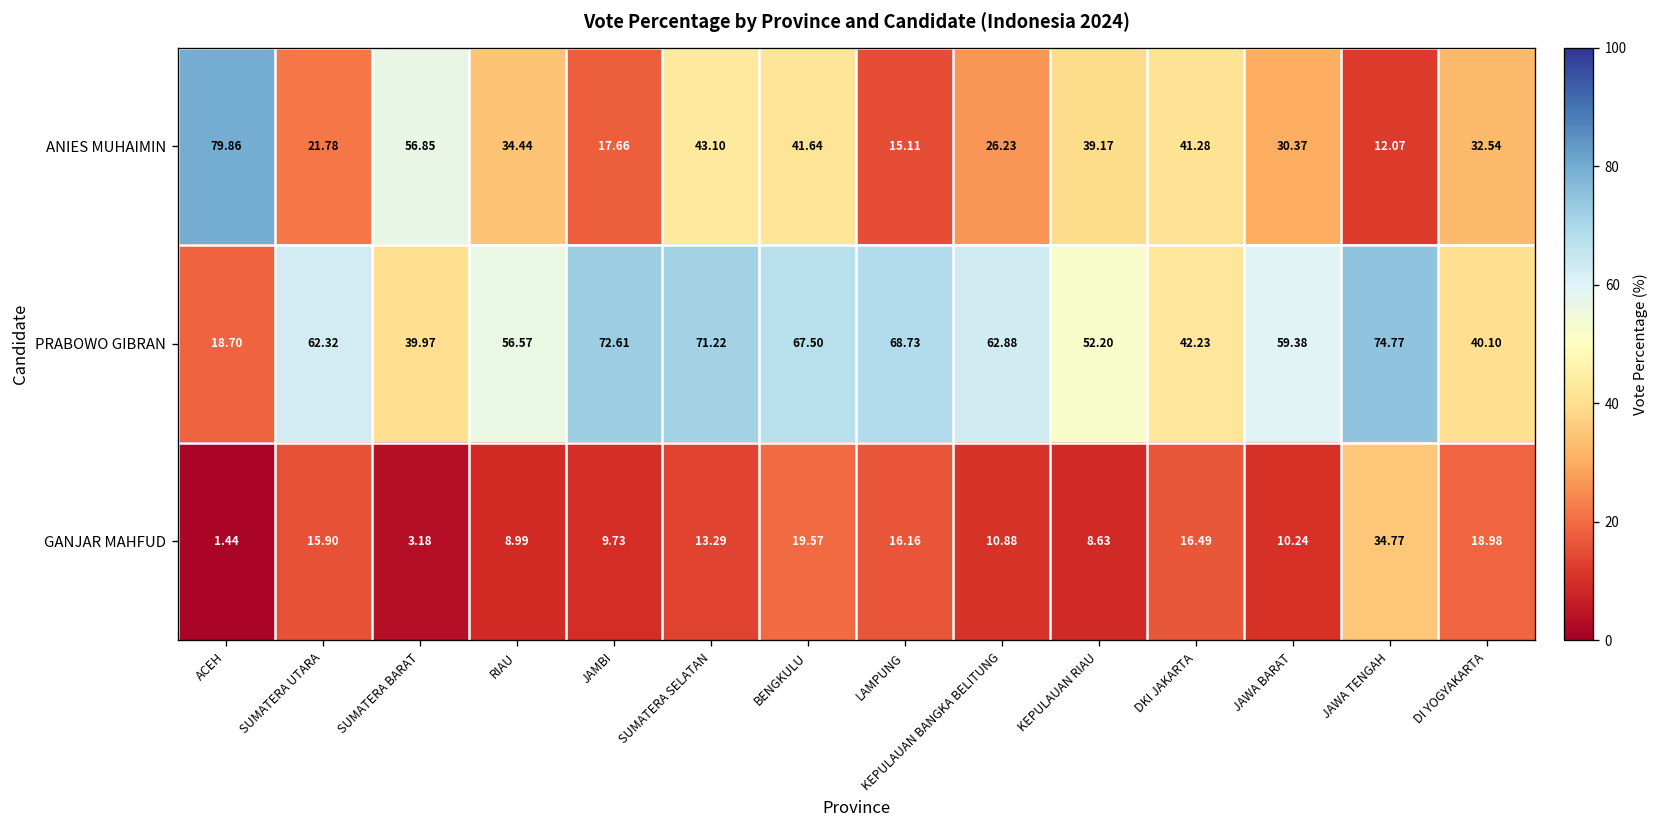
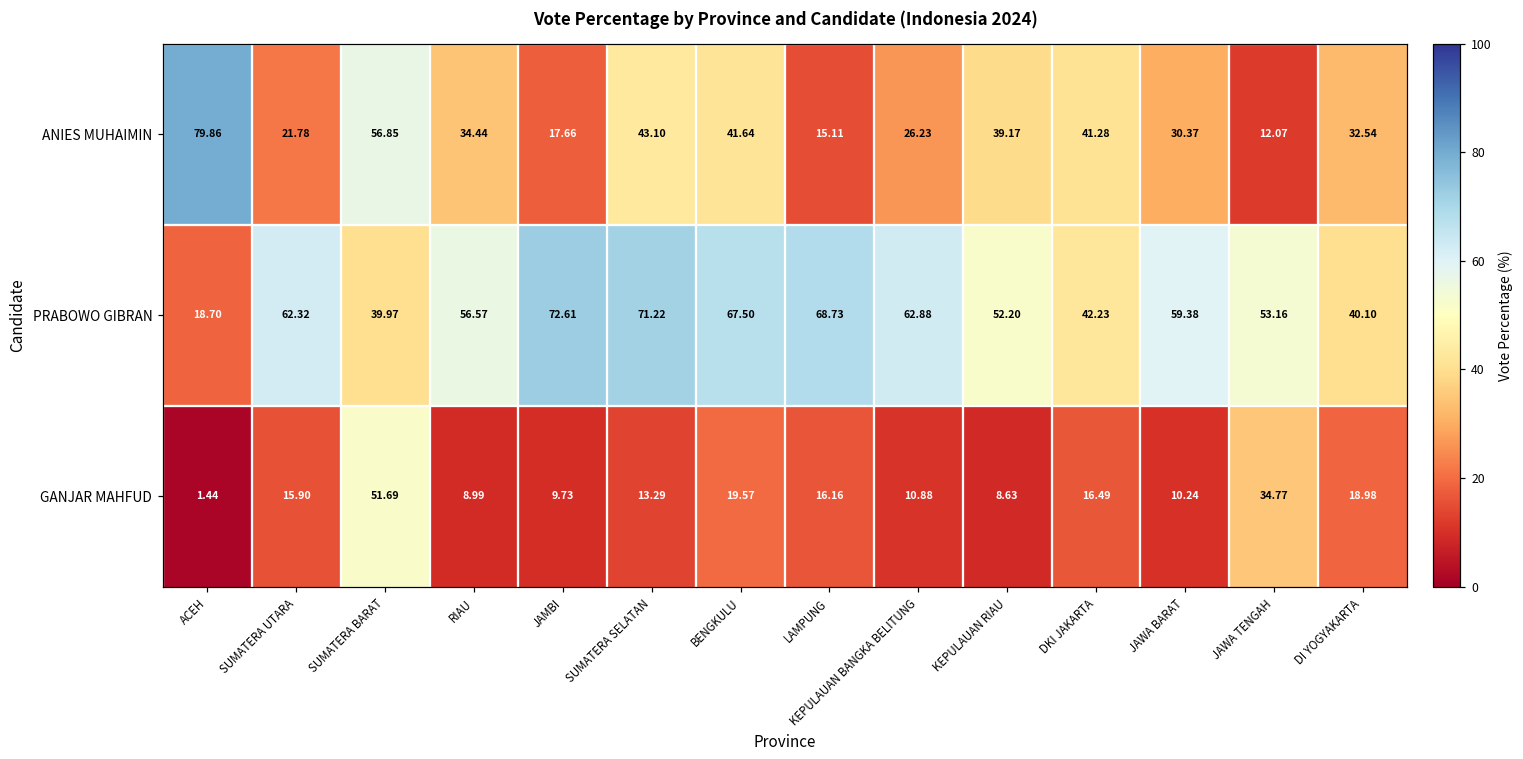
PRABOWO GIBRAN, JAWA TENGAH: 74.77 -> 53.16
GANJAR MAHFUD, SUMATERA BARAT: 3.18 -> 51.69
